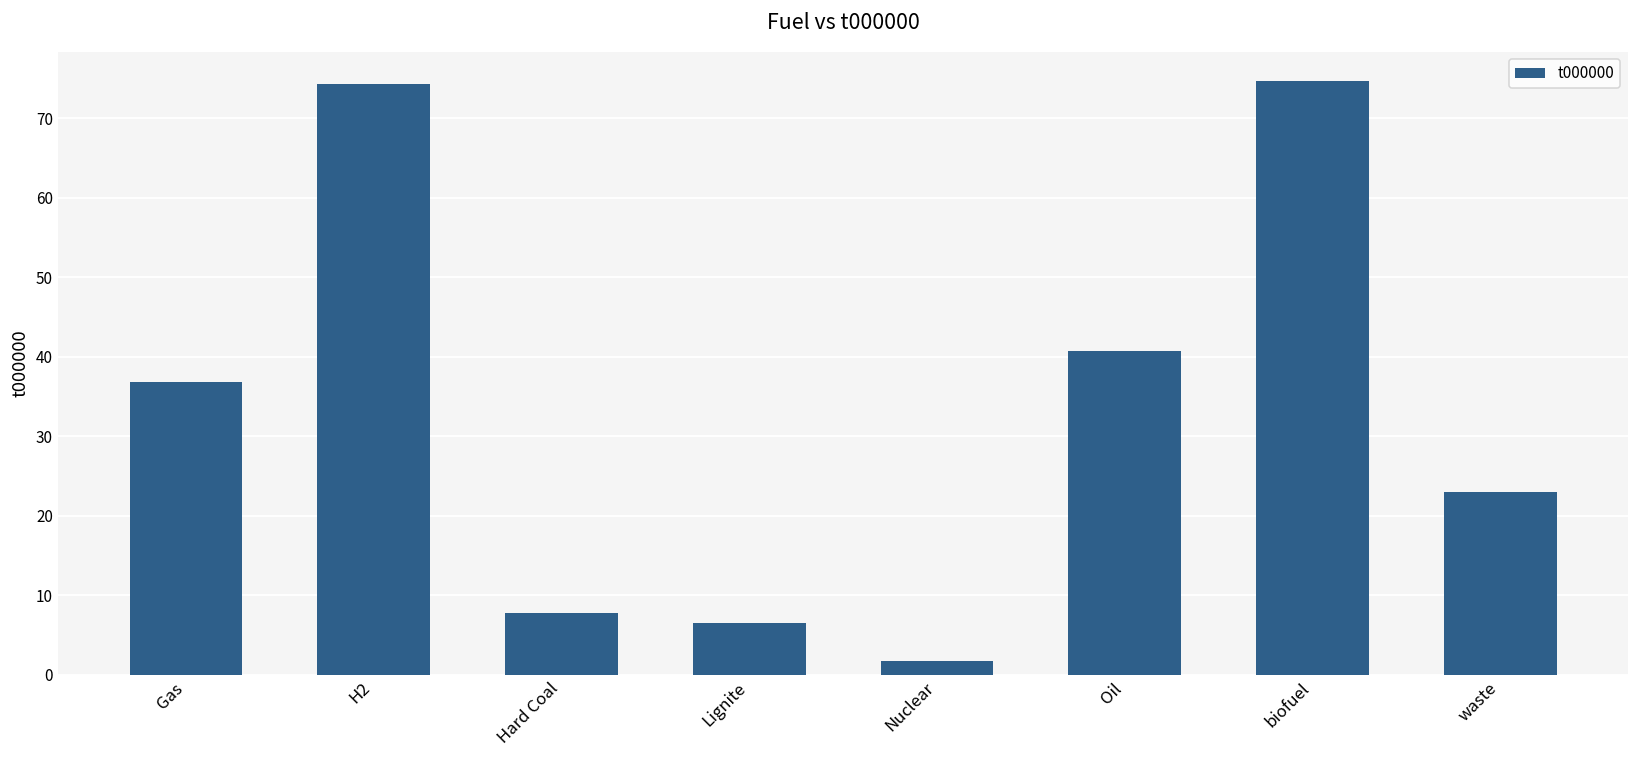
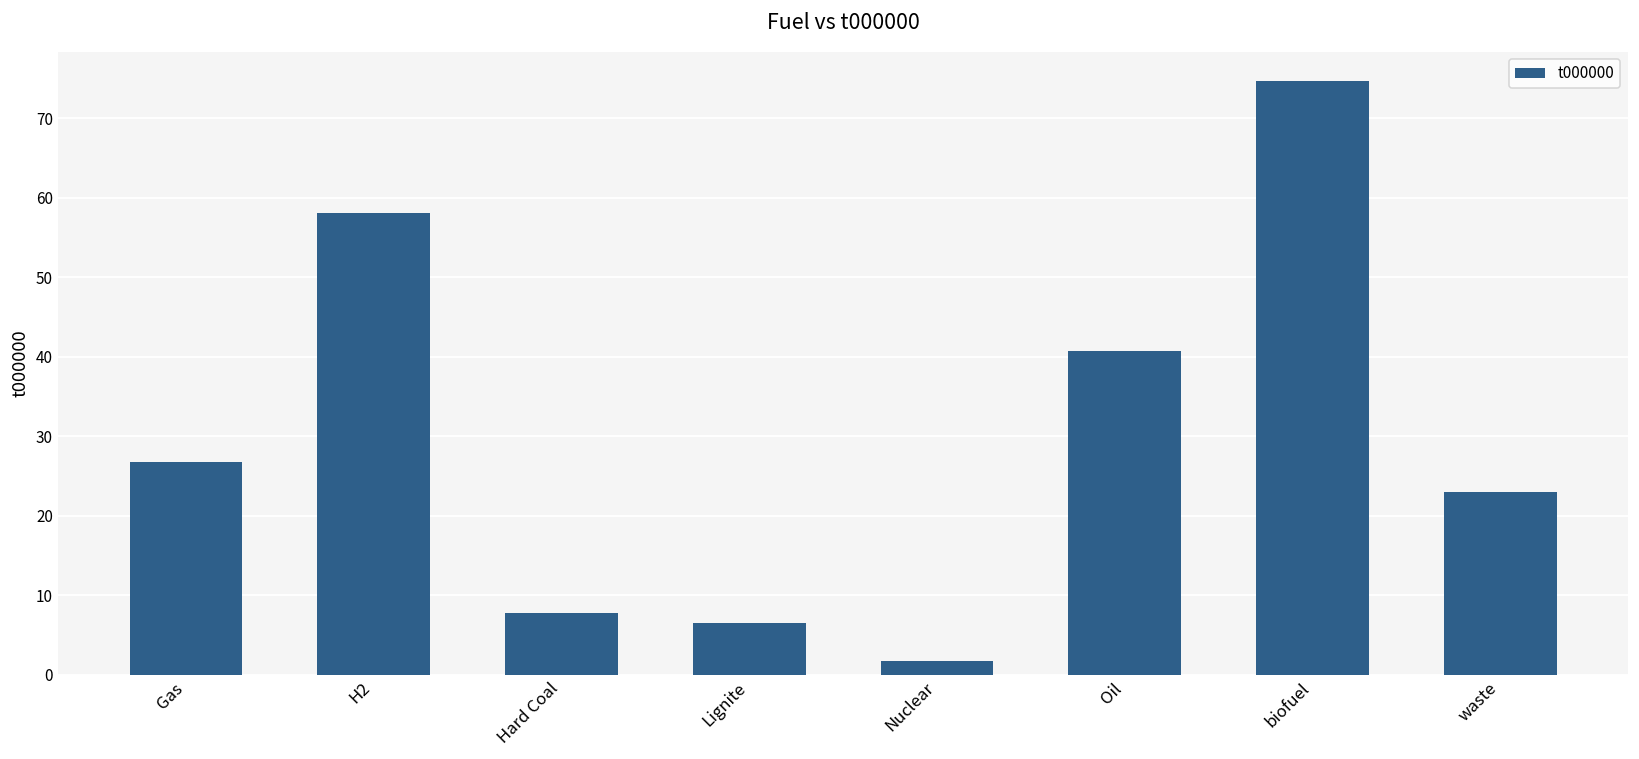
Gas: 37 -> 27
H2: 74 -> 58
